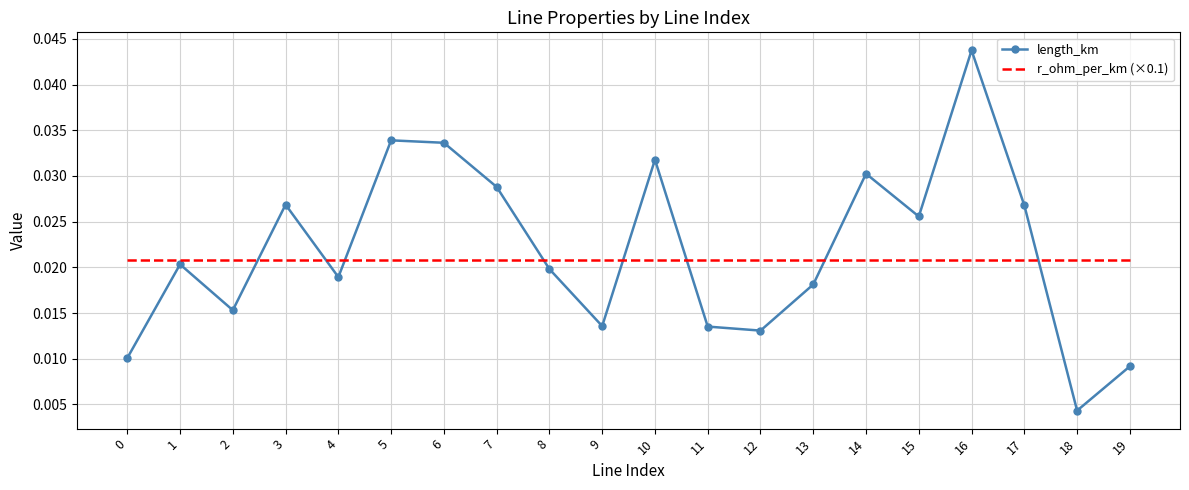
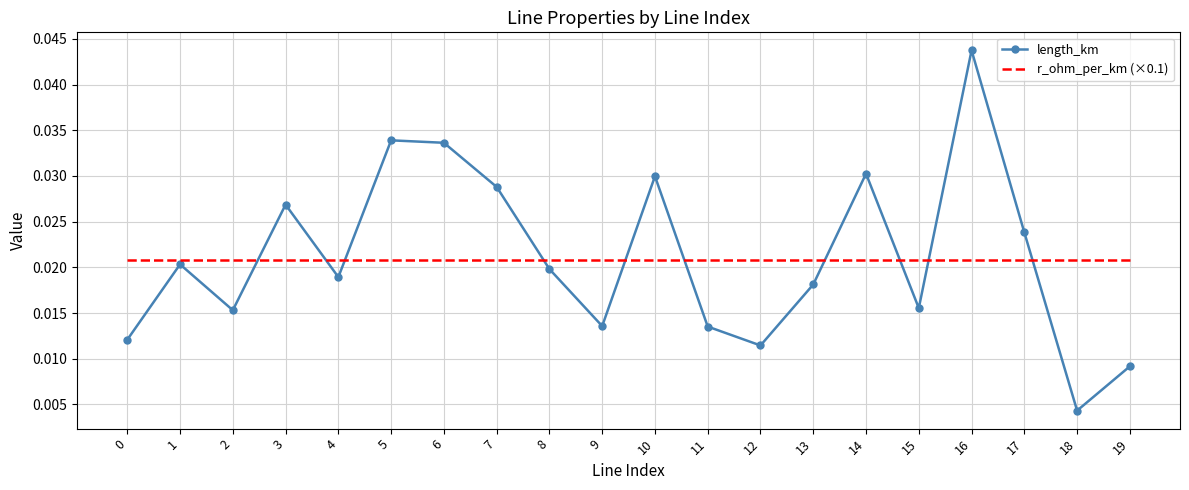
length_km, 0: 0.010 -> 0.012
length_km, 10: 0.032 -> 0.030
length_km, 12: 0.013 -> 0.011
length_km, 15: 0.026 -> 0.016
length_km, 17: 0.027 -> 0.024
